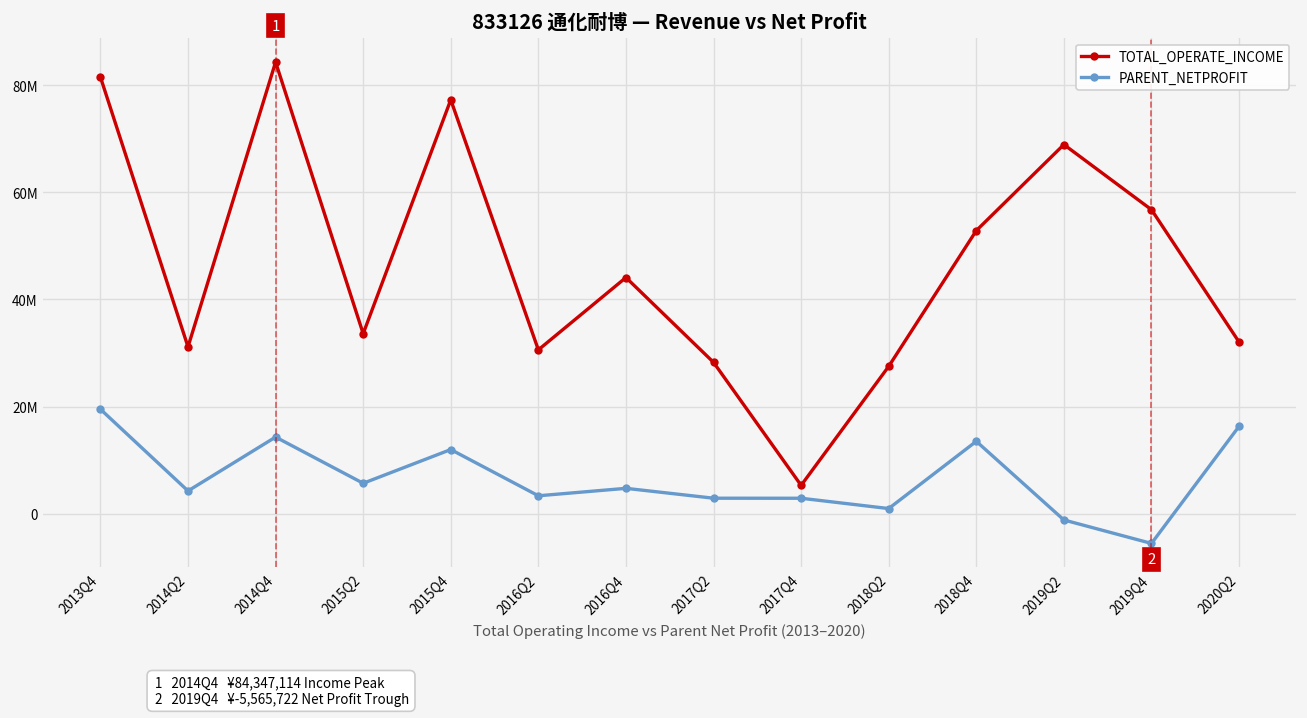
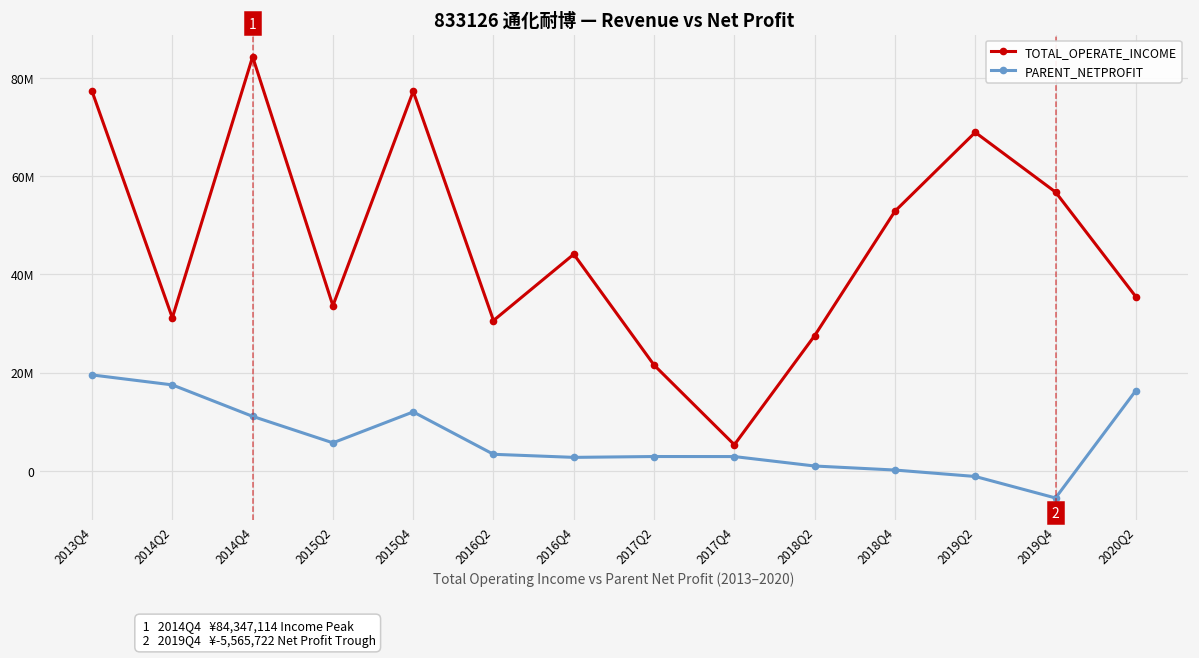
TOTAL_OPERATE_INCOME, 2013Q4: 82000000 -> 77000000
PARENT_NETPROFIT, 2014Q2: 4000000 -> 17000000
PARENT_NETPROFIT, 2014Q4: 14000000 -> 11000000
PARENT_NETPROFIT, 2016Q4: 5000000 -> 3000000
TOTAL_OPERATE_INCOME, 2017Q2: 28000000 -> 22000000
PARENT_NETPROFIT, 2018Q4: 14000000 -> 0
TOTAL_OPERATE_INCOME, 2020Q2: 32000000 -> 35000000
